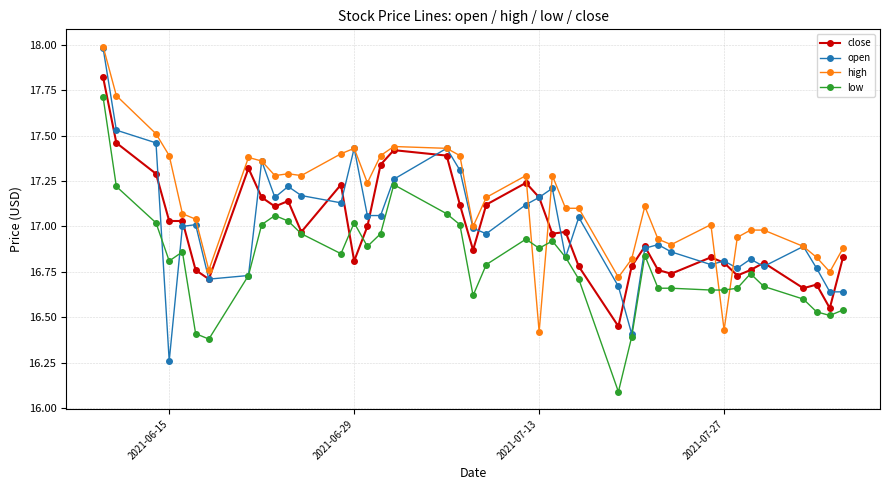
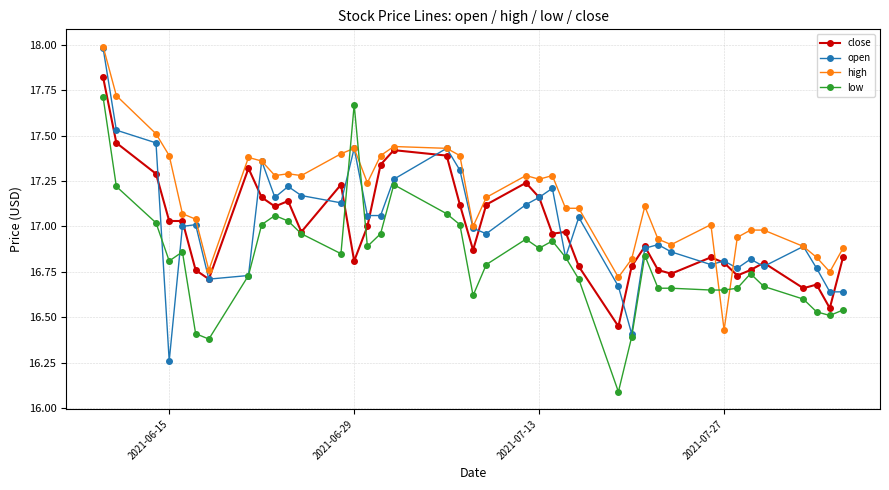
low, 2021-06-29: 17.02 -> 17.67
high, 2021-07-13: 16.42 -> 17.26
